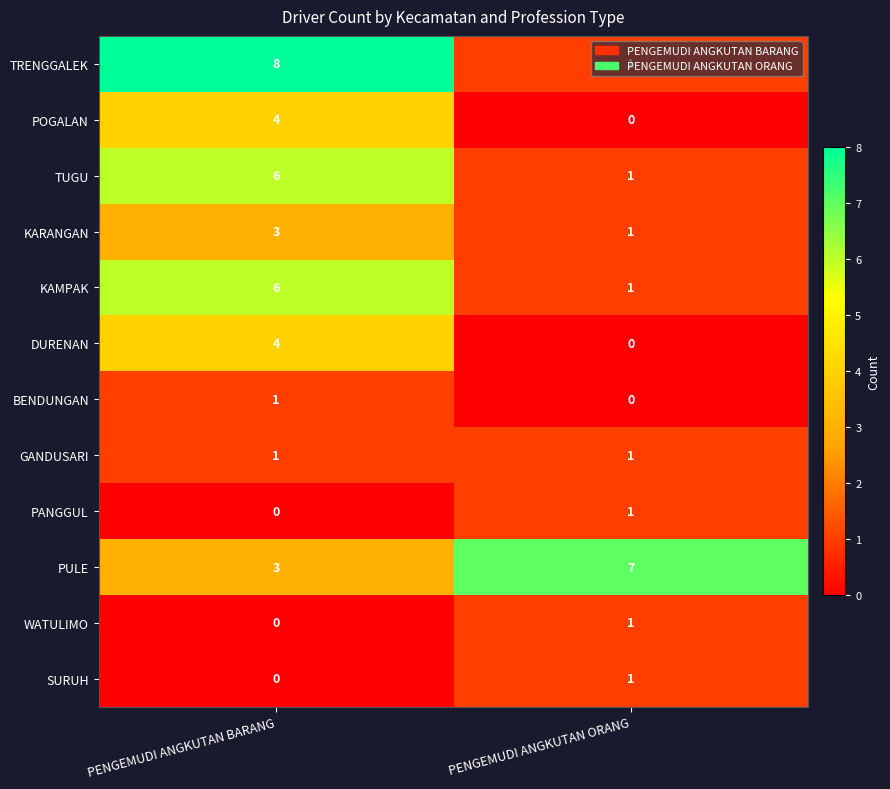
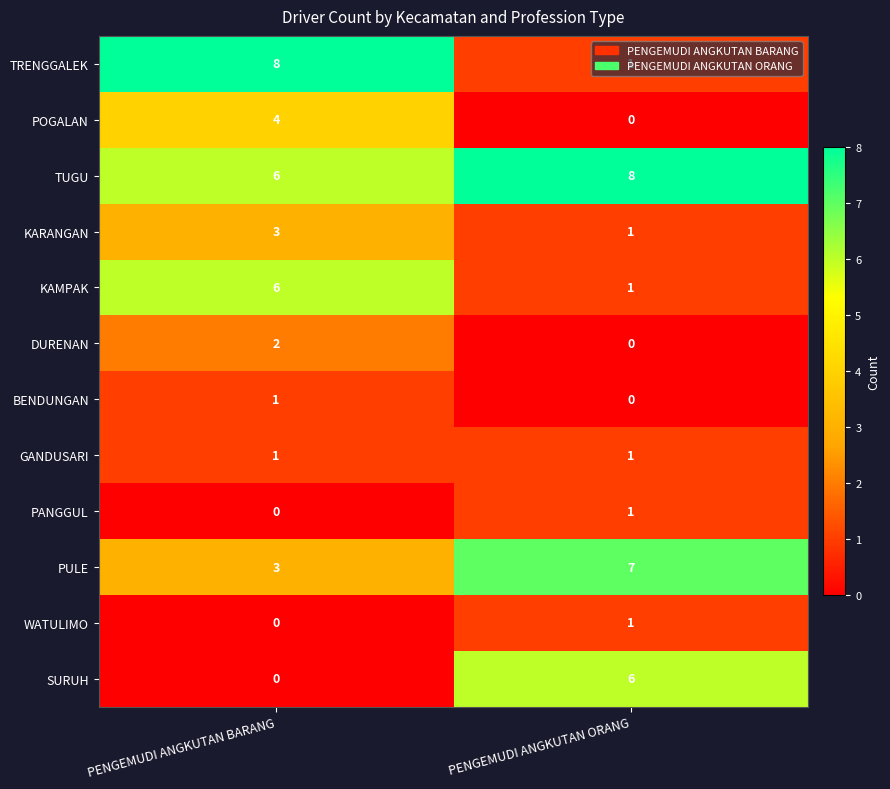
TUGU, PENGEMUDI ANGKUTAN ORANG: 1 -> 8
DURENAN, PENGEMUDI ANGKUTAN BARANG: 4 -> 2
SURUH, PENGEMUDI ANGKUTAN ORANG: 1 -> 6
